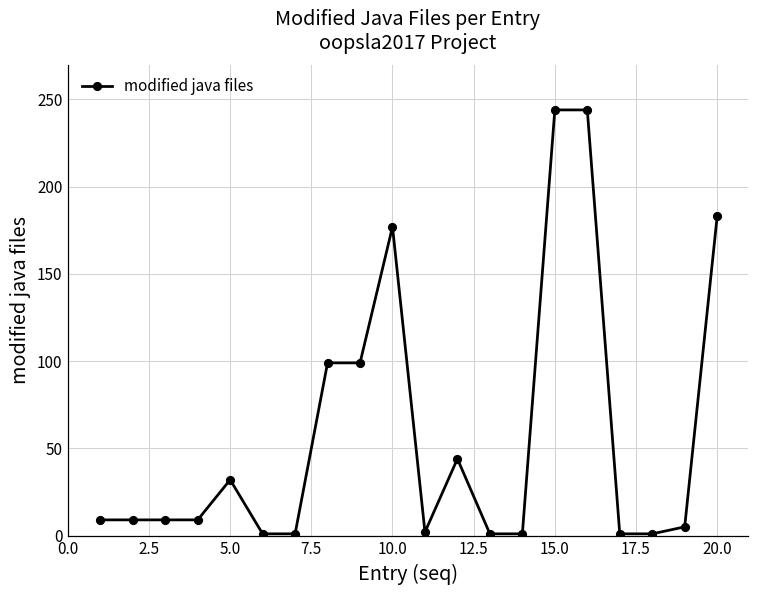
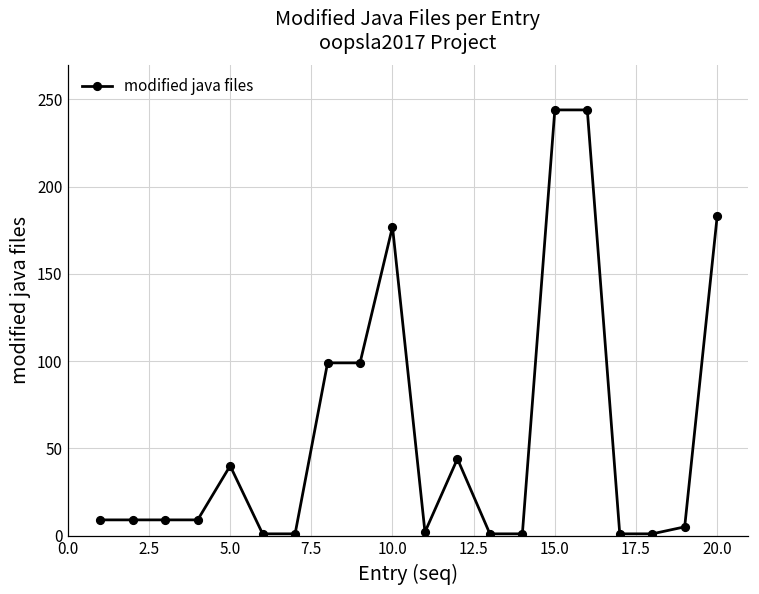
5.0: 32 -> 40
